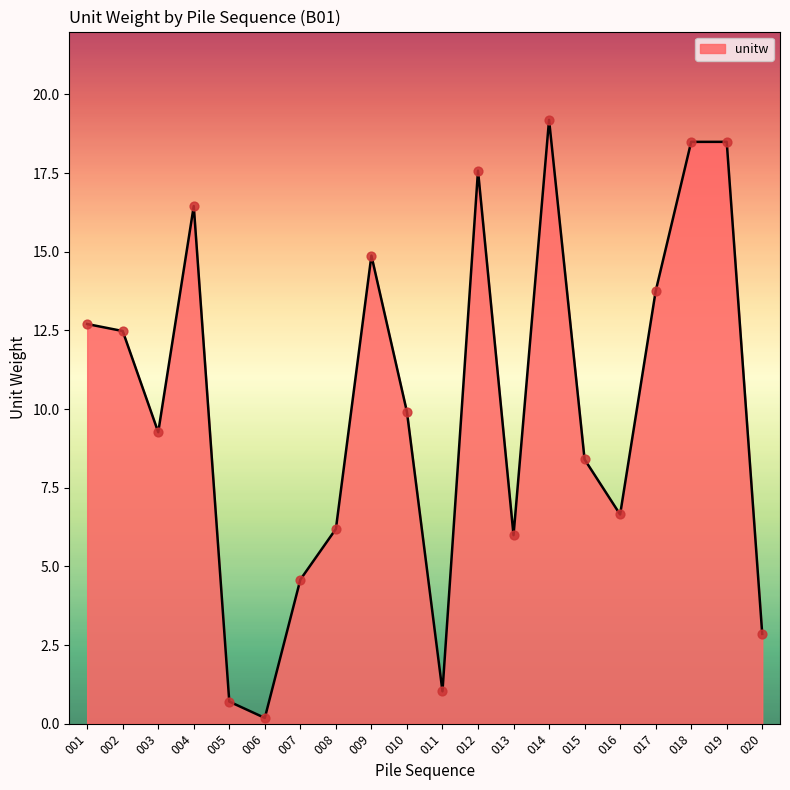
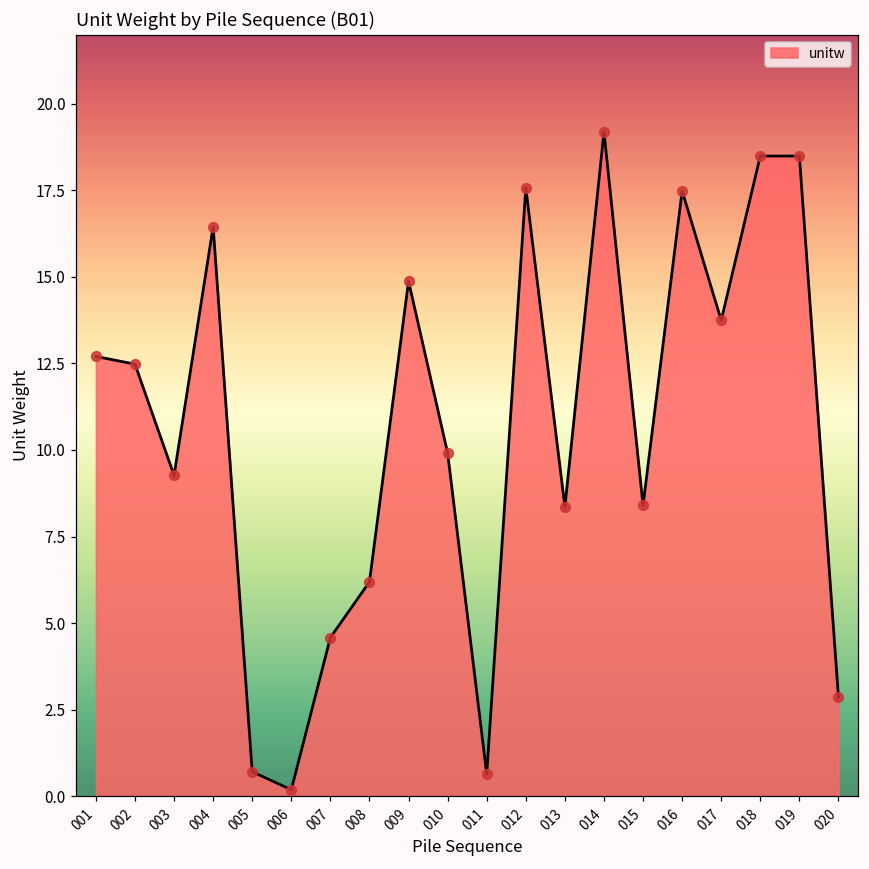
011: 1.0 -> 0.6
013: 6.0 -> 8.4
016: 6.6 -> 17.5
